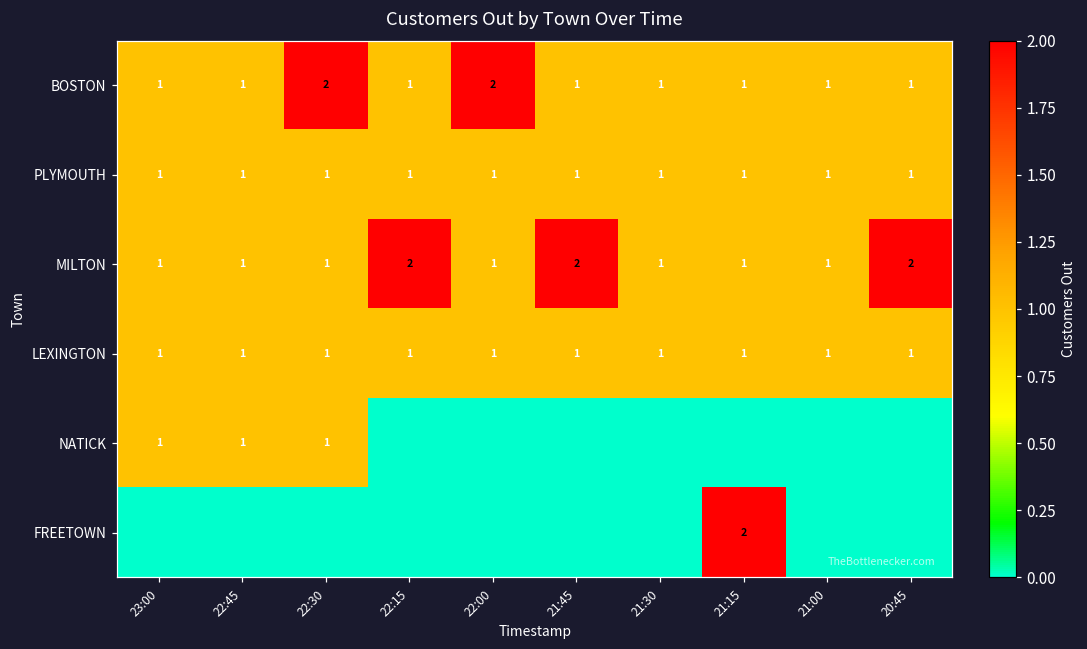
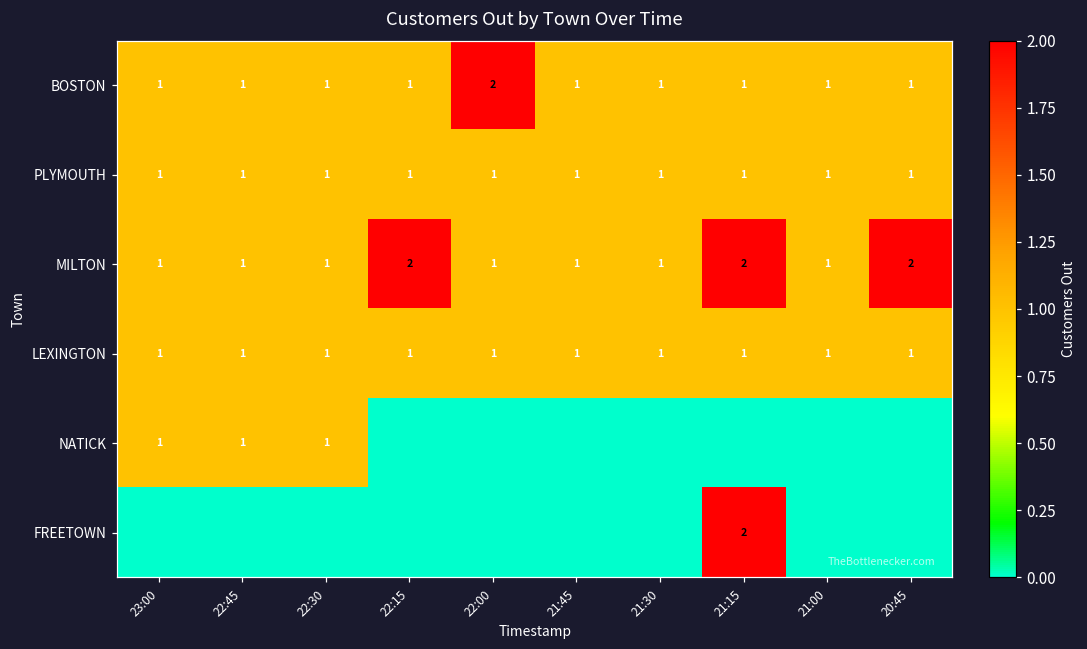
BOSTON, 22:30: 2 -> 1
MILTON, 21:45: 2 -> 1
MILTON, 21:15: 1 -> 2
